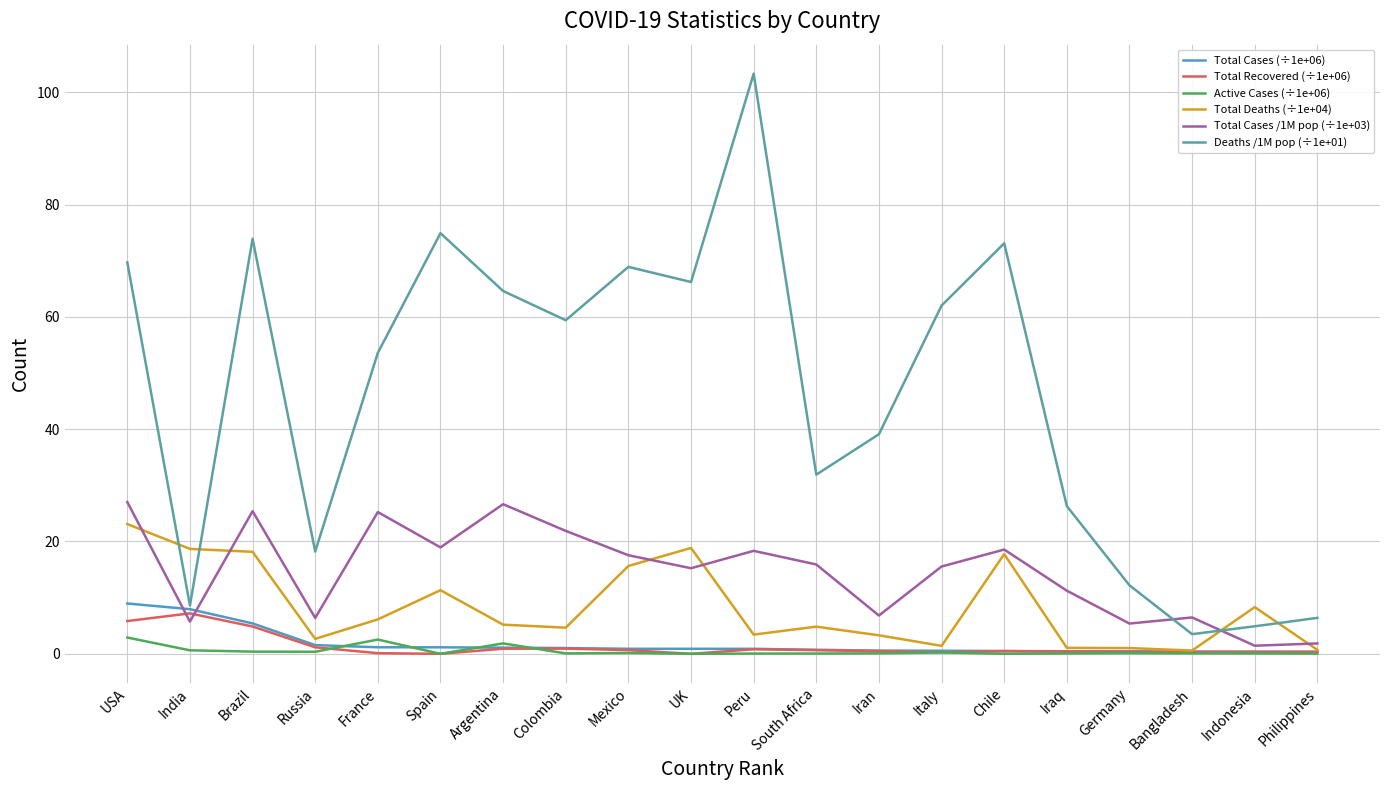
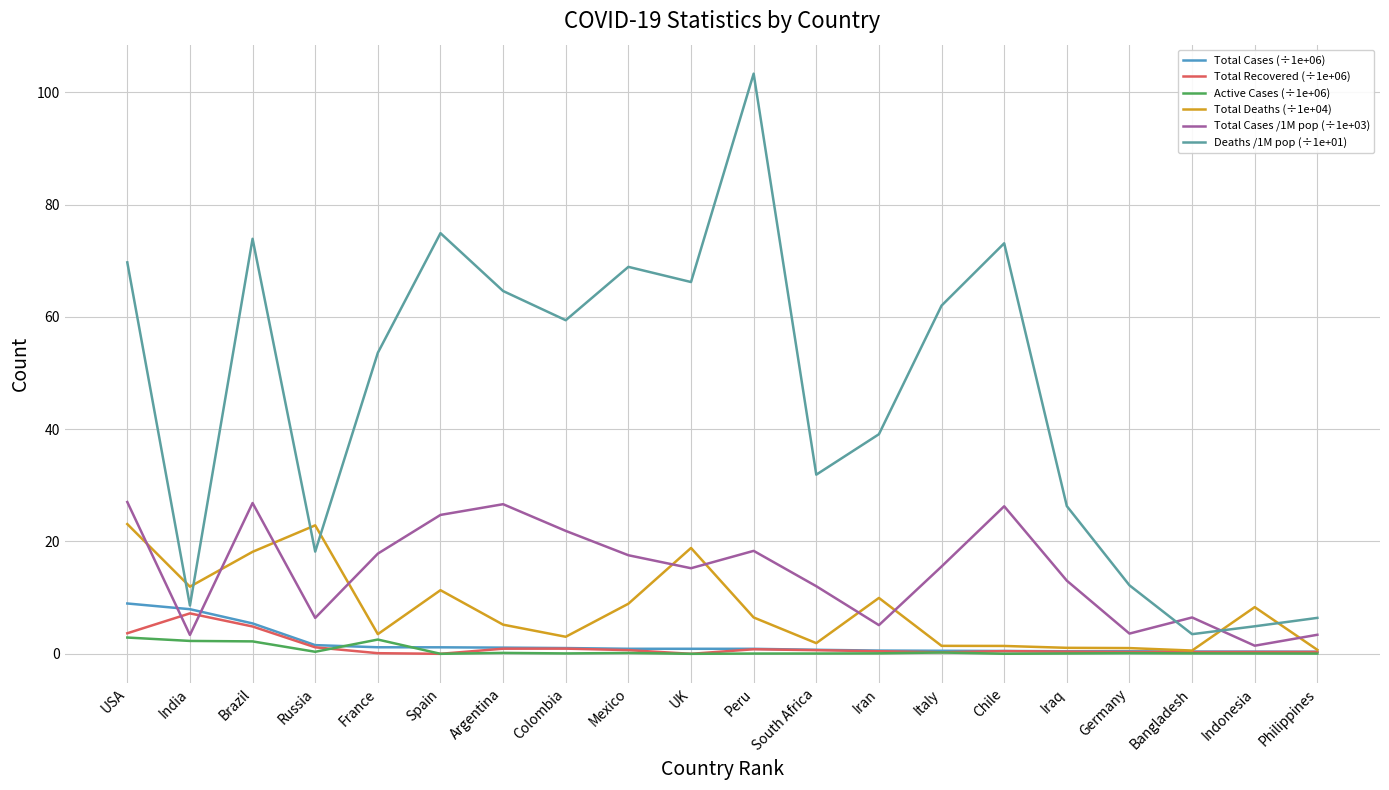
Total Recovered (÷1e+06), USA: 6 -> 4
Active Cases (÷1e+06), India: 1 -> 2
Total Deaths (÷1e+04), India: 19 -> 12
Total Cases /1M pop (÷1e+03), India: 6 -> 3
Active Cases (÷1e+06), Brazil: 0 -> 2
Total Cases /1M pop (÷1e+03), Brazil: 25 -> 27
Total Deaths (÷1e+04), Russia: 3 -> 23
Total Deaths (÷1e+04), France: 6 -> 4
Total Cases /1M pop (÷1e+03), France: 25 -> 18
Total Cases /1M pop (÷1e+03), Spain: 19 -> 25
Active Cases (÷1e+06), Argentina: 2 -> 0
Total Deaths (÷1e+04), Colombia: 5 -> 3
Total Deaths (÷1e+04), Mexico: 16 -> 9
Total Deaths (÷1e+04), Peru: 3 -> 6
Total Deaths (÷1e+04), South Africa: 5 -> 2
Total Cases /1M pop (÷1e+03), South Africa: 16 -> 12
Total Deaths (÷1e+04), Iran: 3 -> 10
Total Cases /1M pop (÷1e+03), Iran: 7 -> 5
Total Deaths (÷1e+04), Chile: 18 -> 1
Total Cases /1M pop (÷1e+03), Chile: 19 -> 26
Total Cases /1M pop (÷1e+03), Iraq: 11 -> 13
Total Cases /1M pop (÷1e+03), Germany: 5 -> 4
Total Cases /1M pop (÷1e+03), Philippines: 2 -> 3
